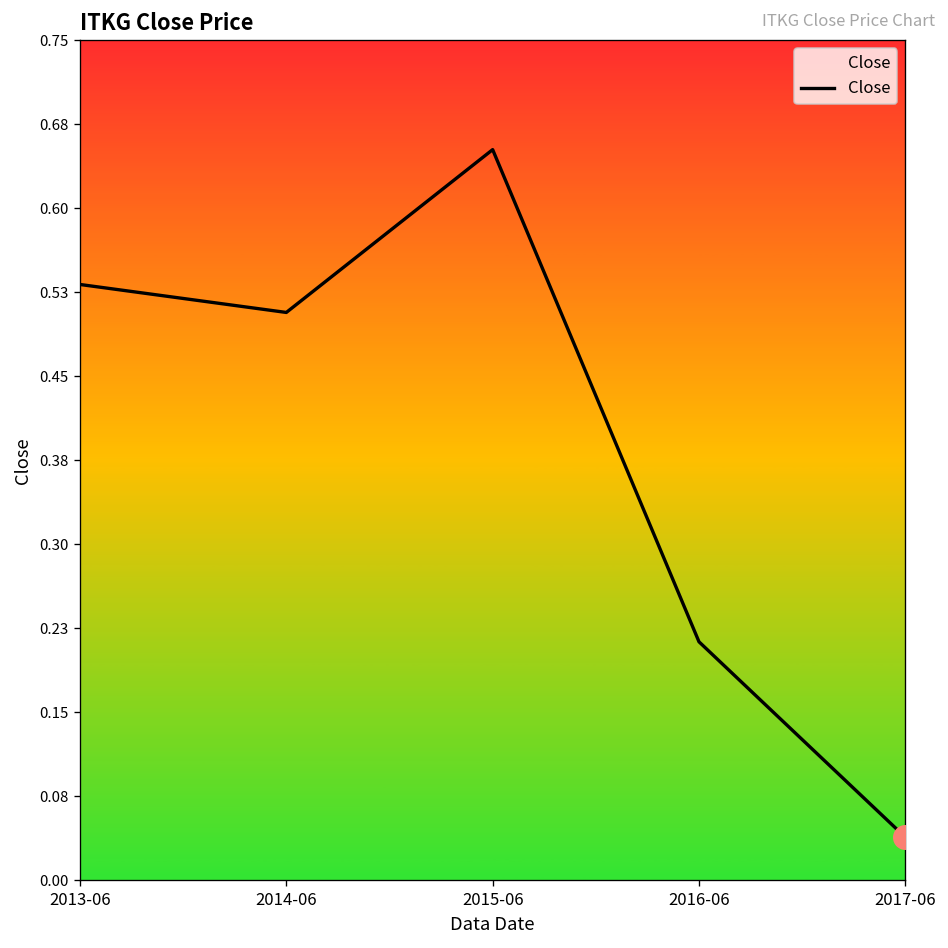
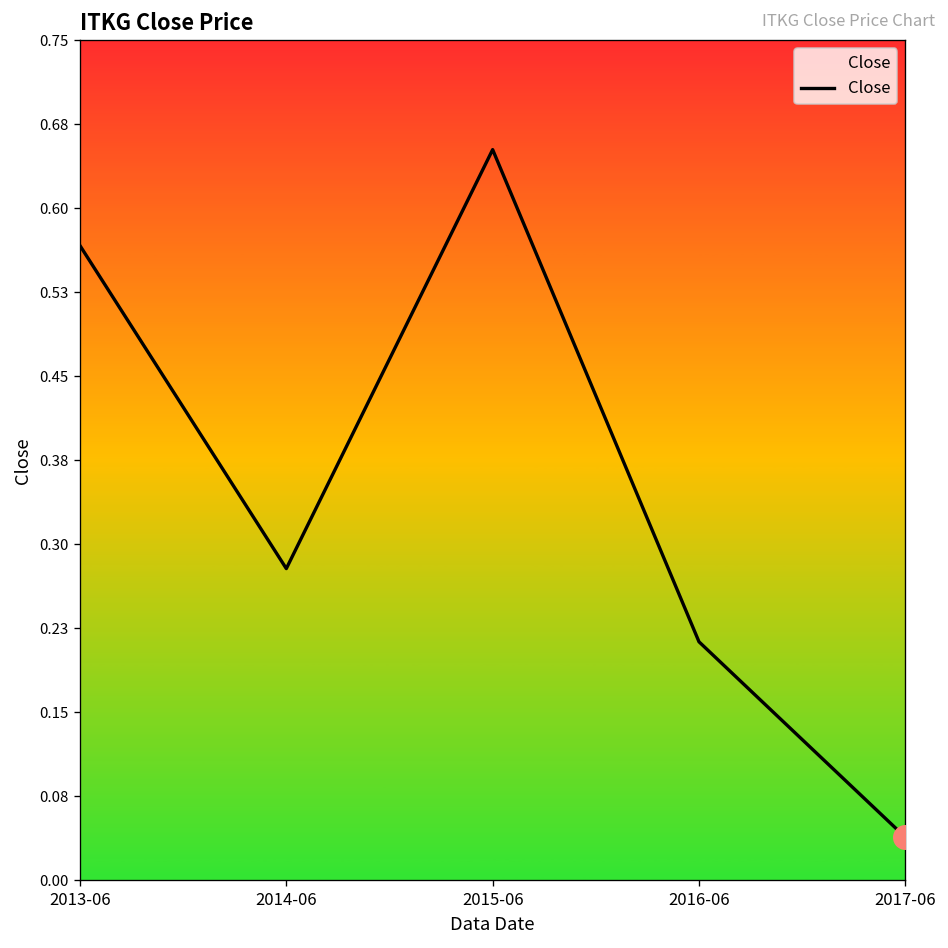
Close, 2013-06: 0.54 -> 0.57
Close, 2014-06: 0.51 -> 0.28
